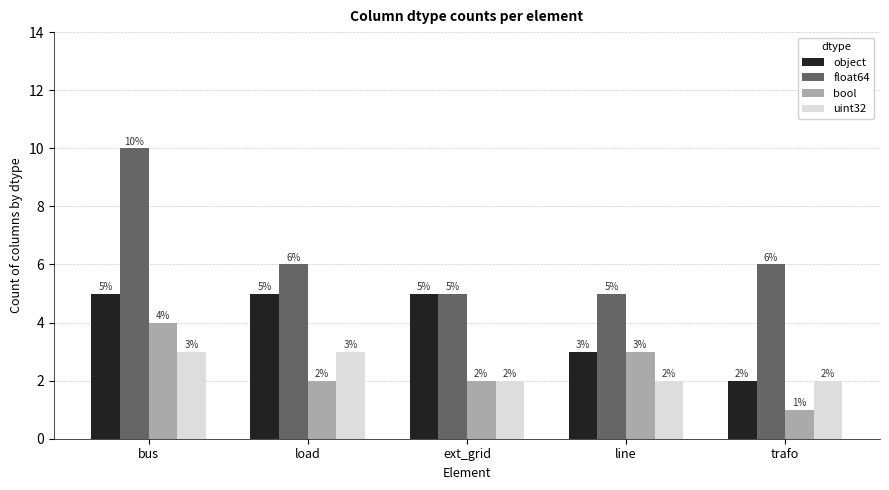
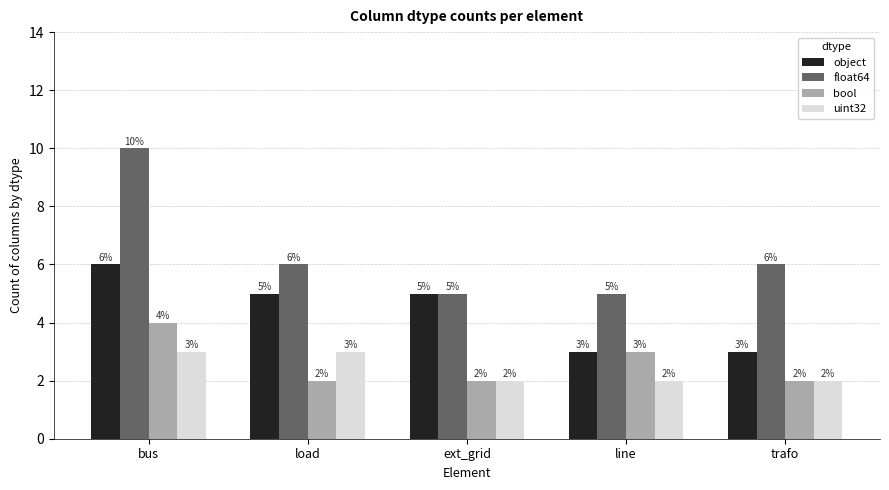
object, bus: 5% -> 6%
object, trafo: 2% -> 3%
bool, trafo: 1% -> 2%
